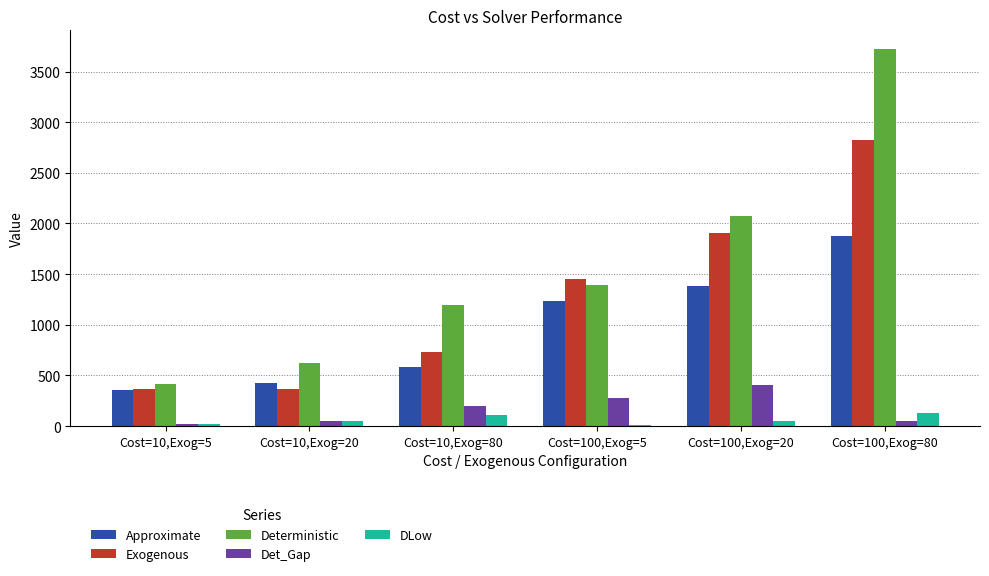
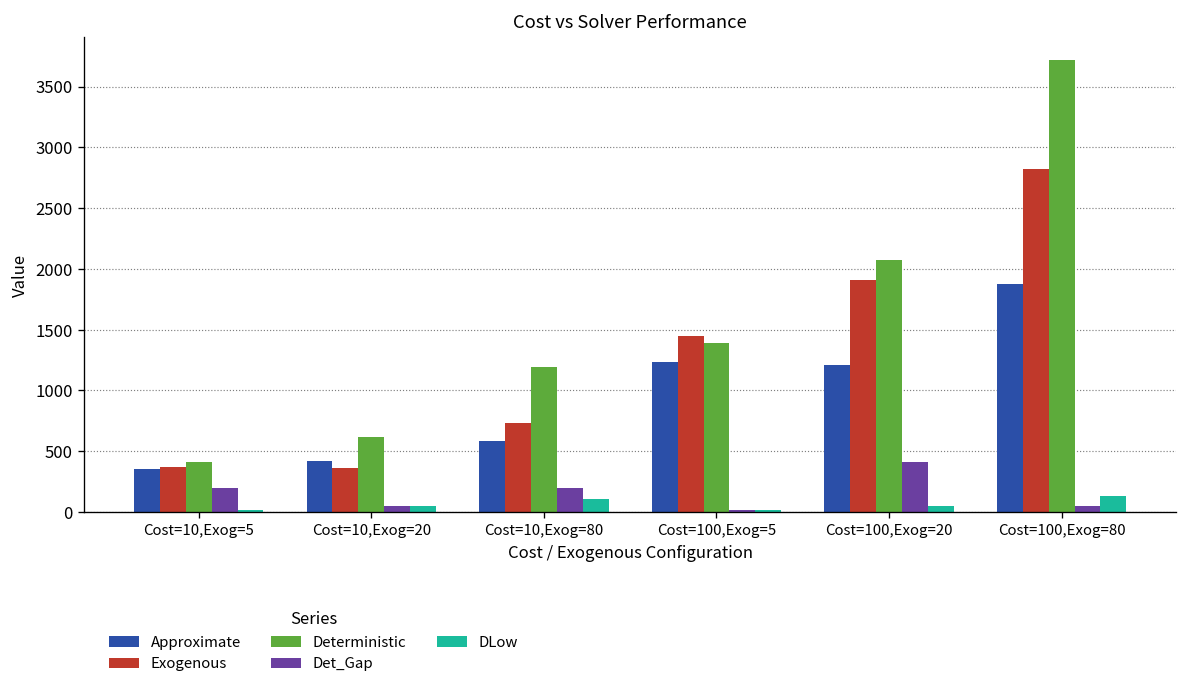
Det_Gap, Cost=10,Exog=5: 20 -> 200
Det_Gap, Cost=100,Exog=5: 280 -> 10
Approximate, Cost=100,Exog=20: 1380 -> 1210
